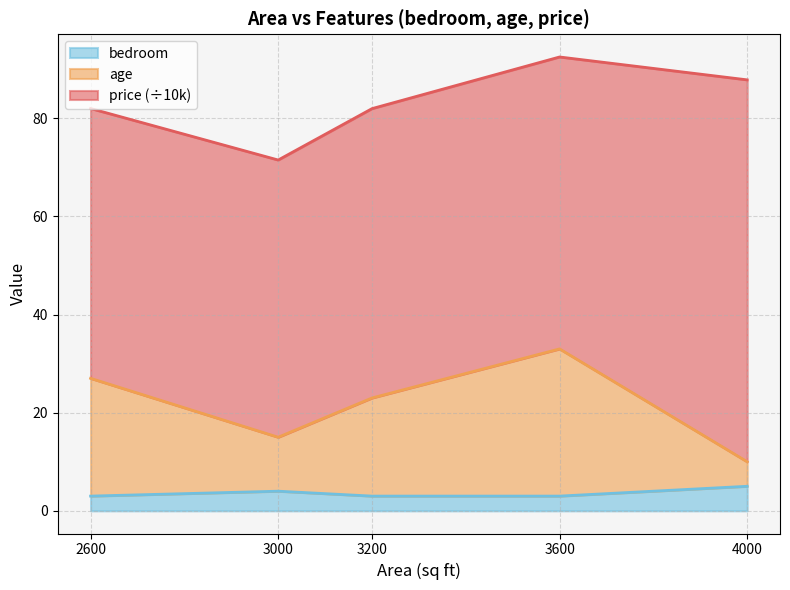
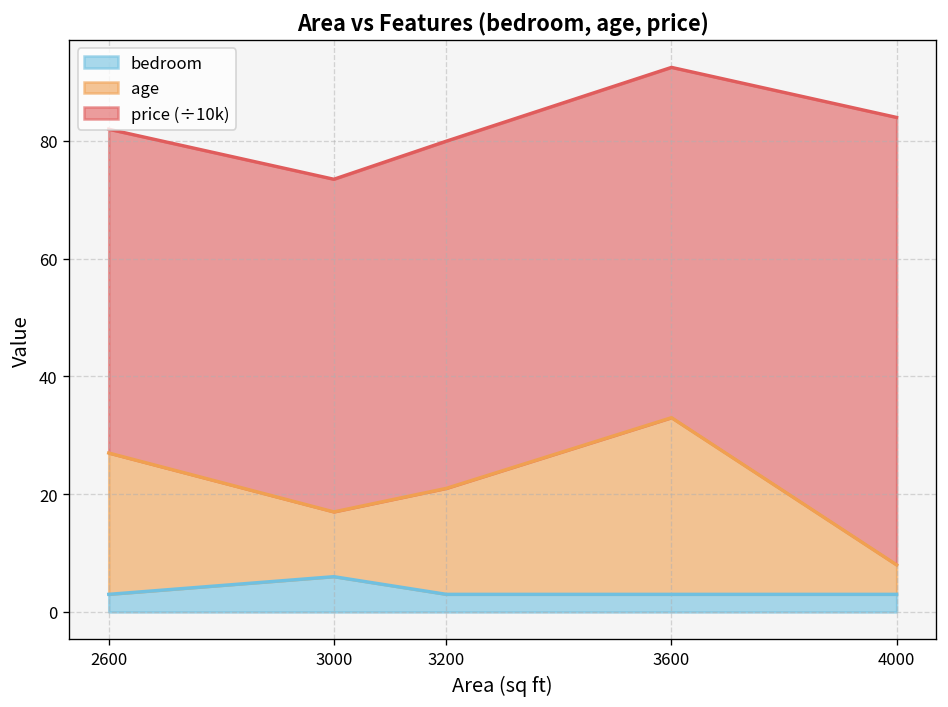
bedroom, 3000: 4 -> 6
age, 3200: 20 -> 18
bedroom, 4000: 5 -> 3
price (÷10k), 4000: 78 -> 76
